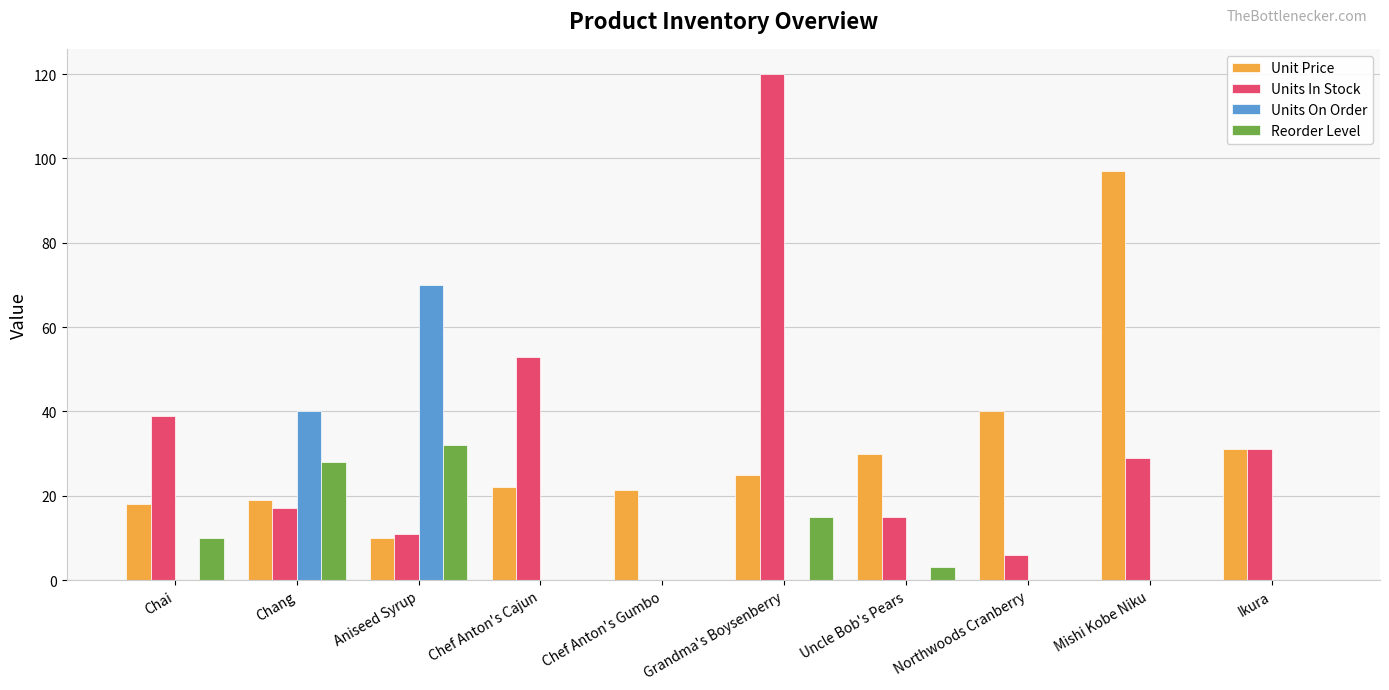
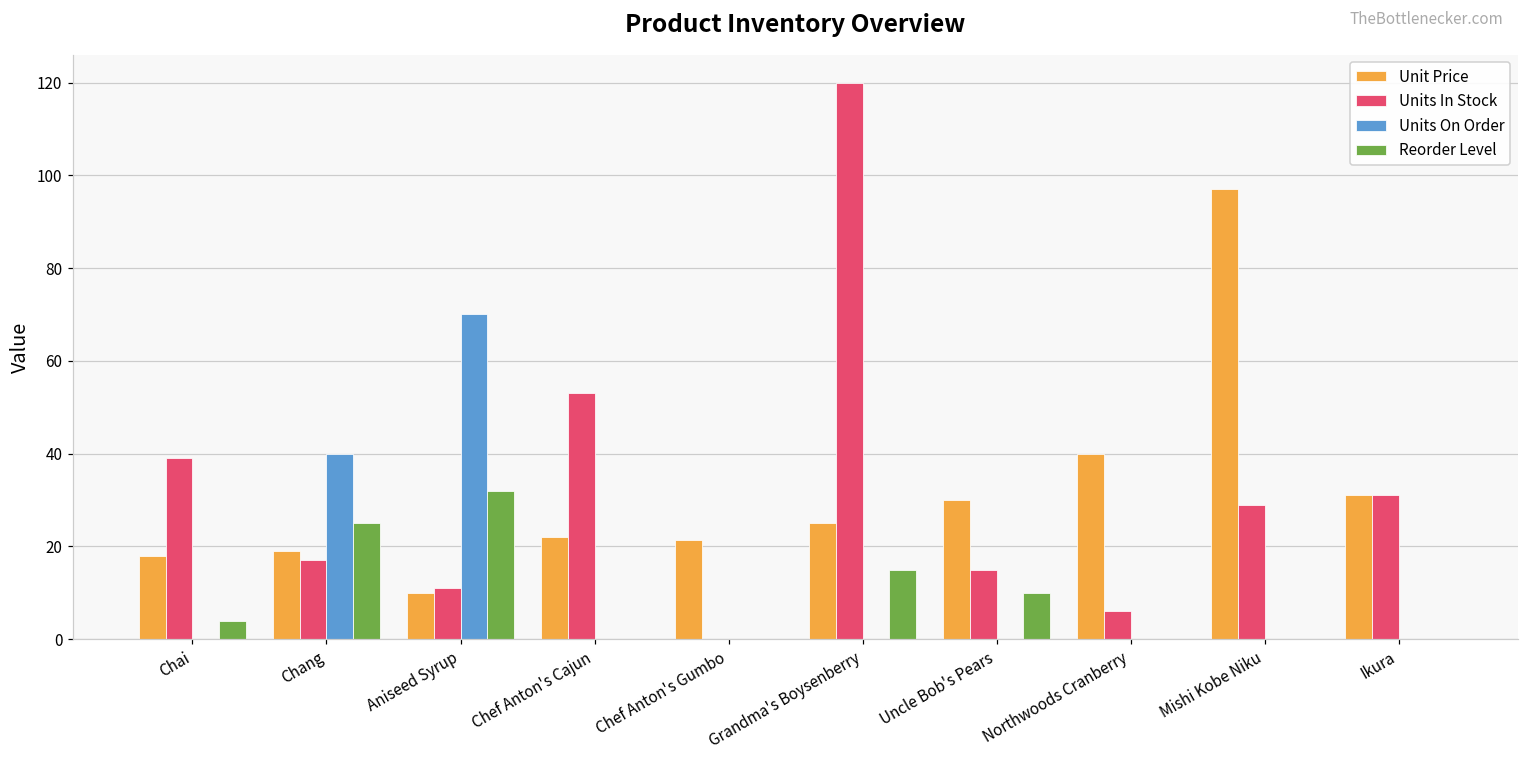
Reorder Level, Chai: 10 -> 4
Reorder Level, Chang: 28 -> 25
Reorder Level, Uncle Bob's Pears: 3 -> 10
